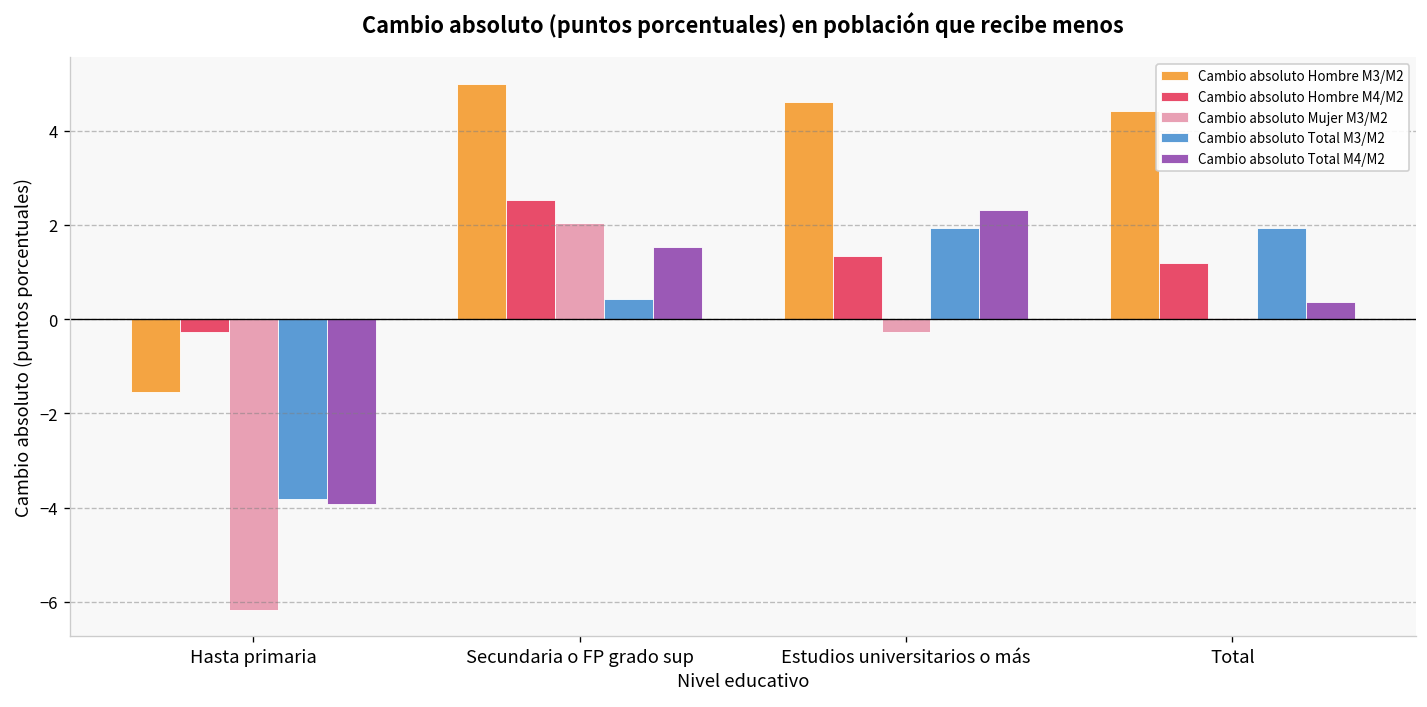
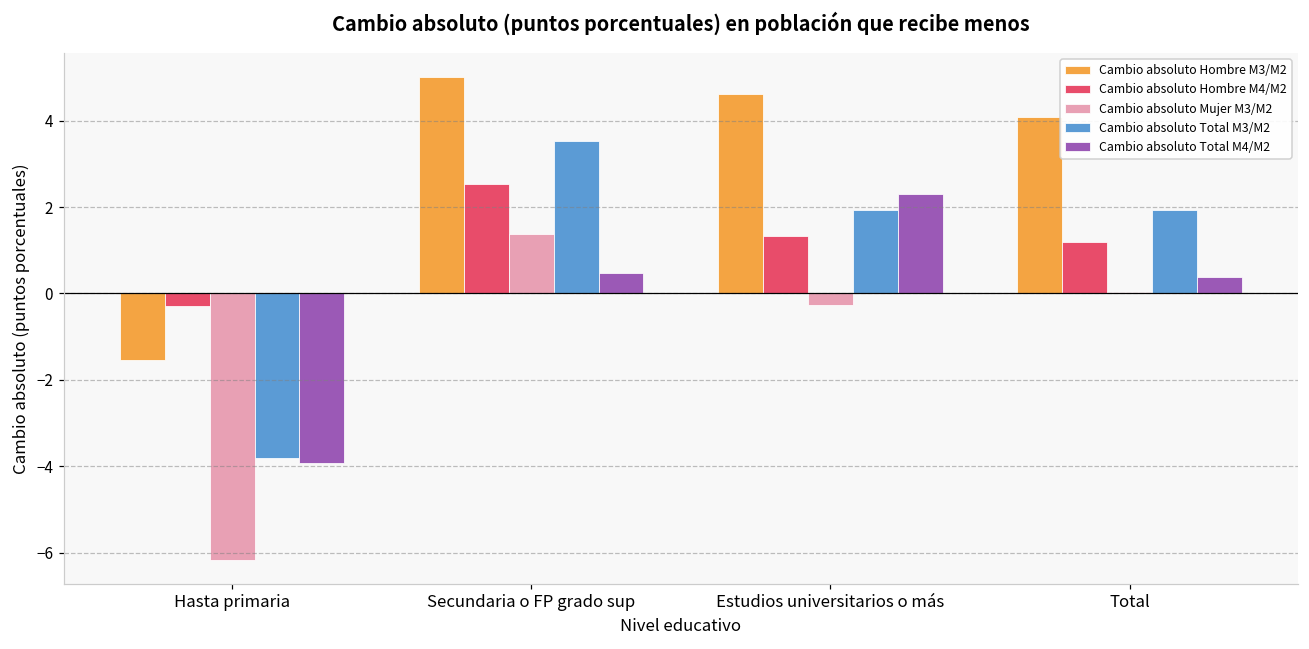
Cambio absoluto Mujer M3/M2, Secundaria o FP grado sup: 2.0 -> 1.4
Cambio absoluto Total M3/M2, Secundaria o FP grado sup: 0.4 -> 3.5
Cambio absoluto Total M4/M2, Secundaria o FP grado sup: 1.5 -> 0.5
Cambio absoluto Hombre M3/M2, Total: 4.4 -> 4.1
